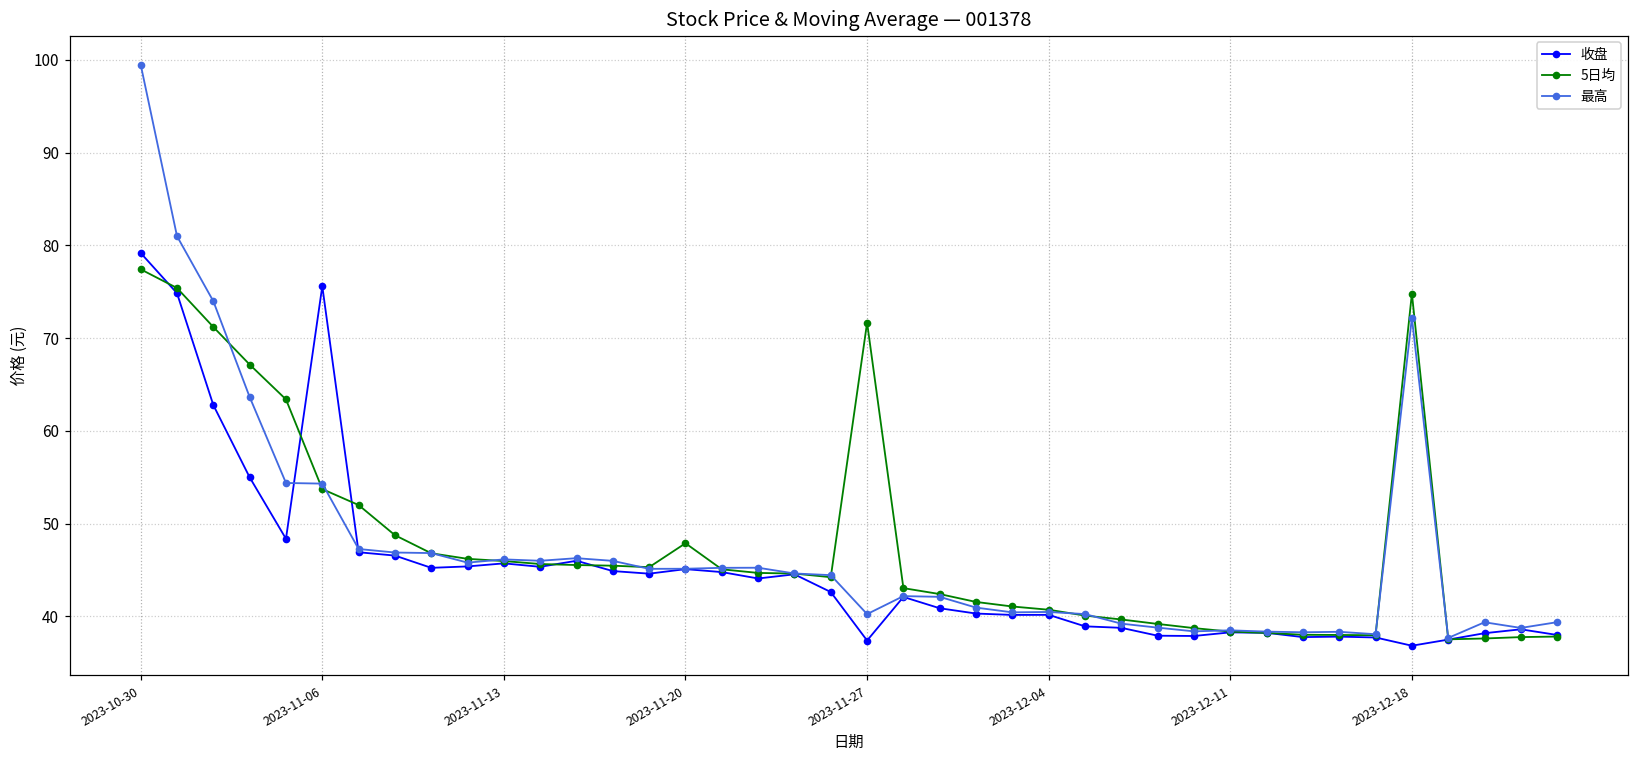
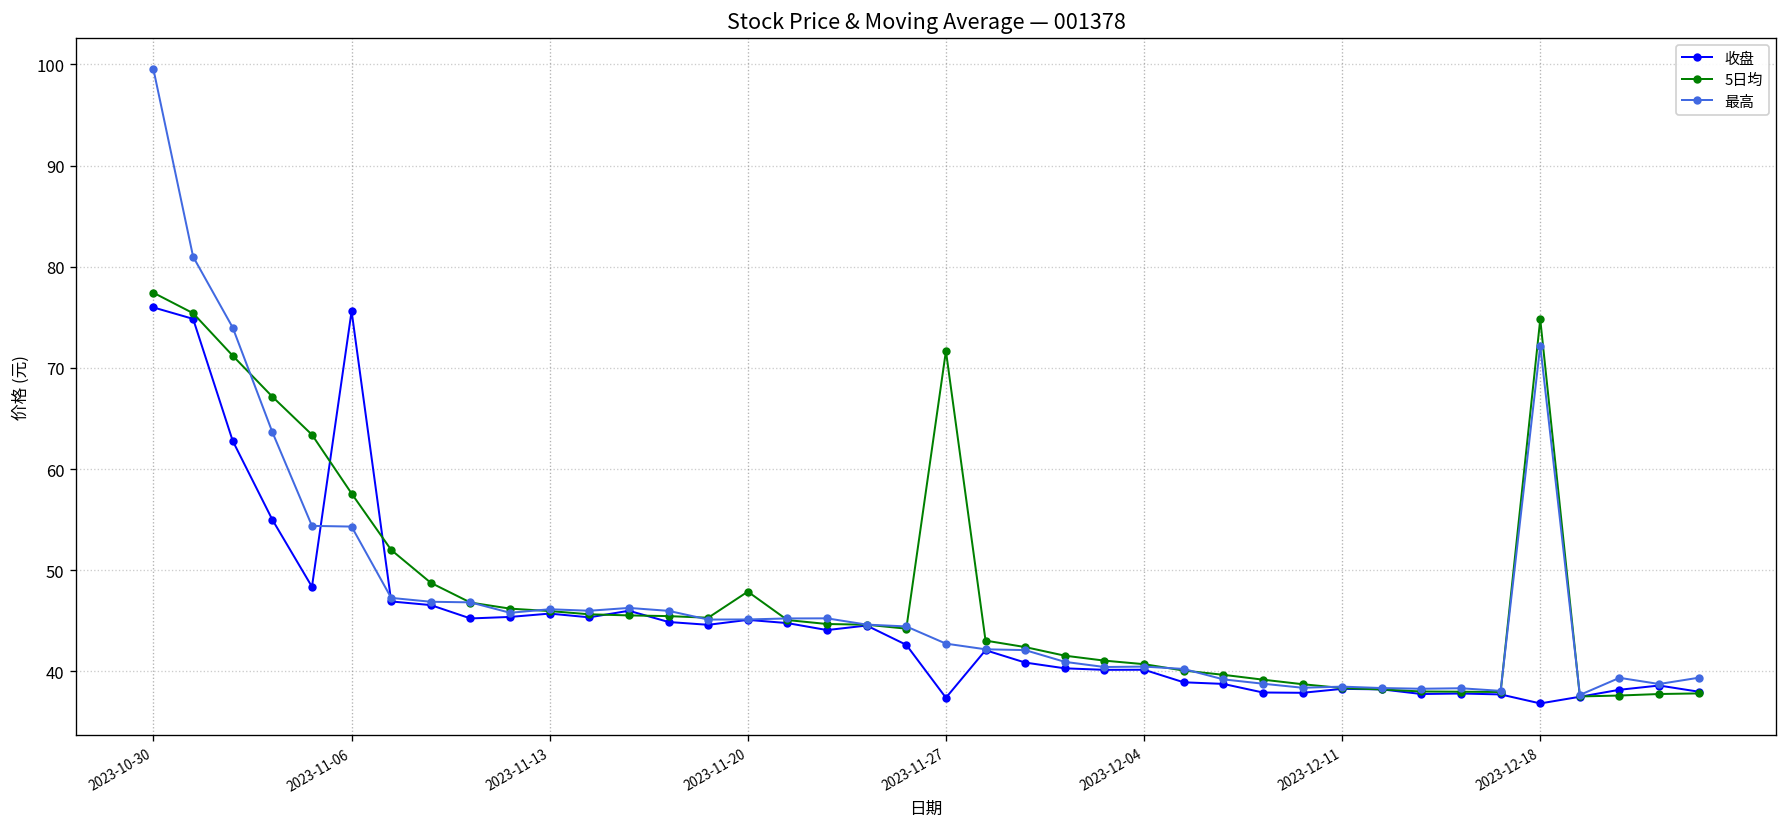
收盘, 2023-10-30: 79 -> 76
5日均, 2023-11-06: 54 -> 58
最高, 2023-11-27: 40 -> 43
